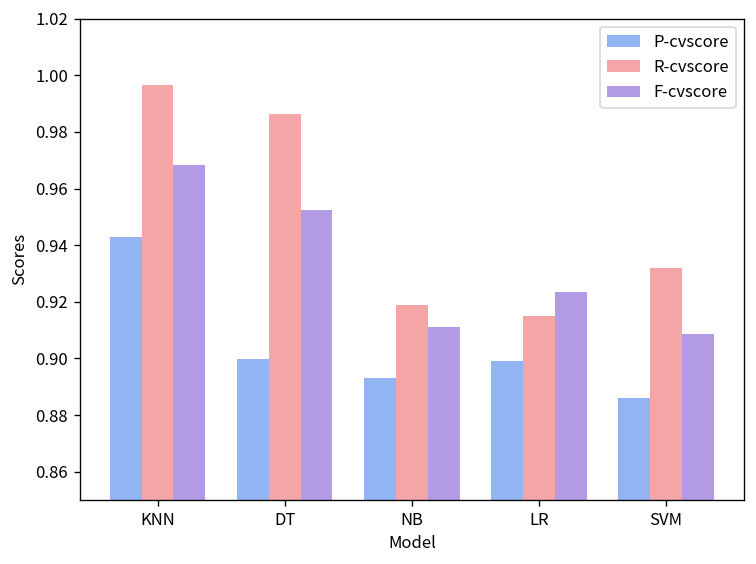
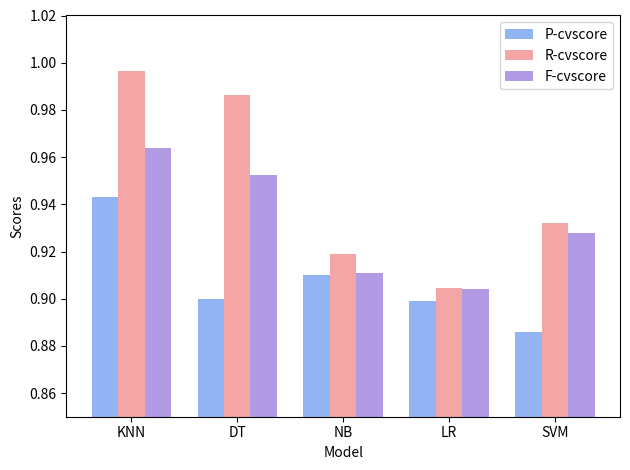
F-cvscore, KNN: 0.968 -> 0.964
P-cvscore, NB: 0.893 -> 0.910
R-cvscore, LR: 0.915 -> 0.905
F-cvscore, LR: 0.923 -> 0.904
F-cvscore, SVM: 0.909 -> 0.928
